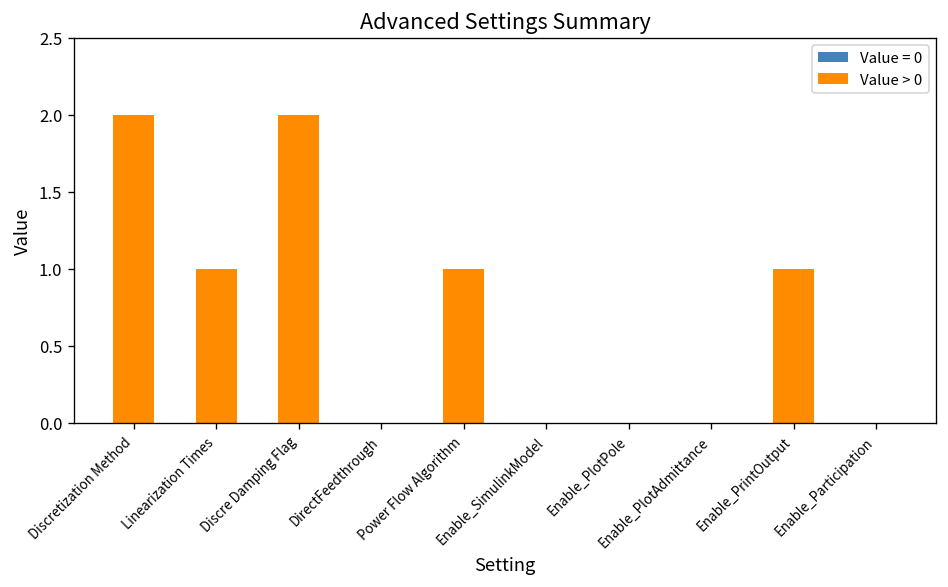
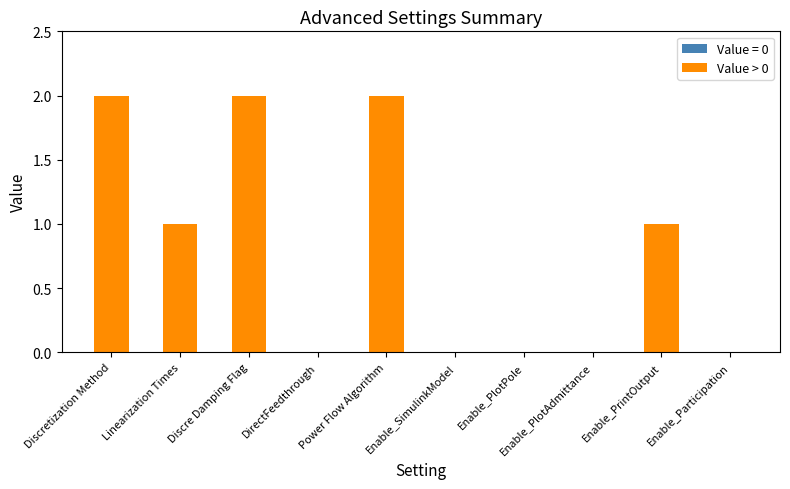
Value > 0, Power Flow Algorithm: 1 -> 2
